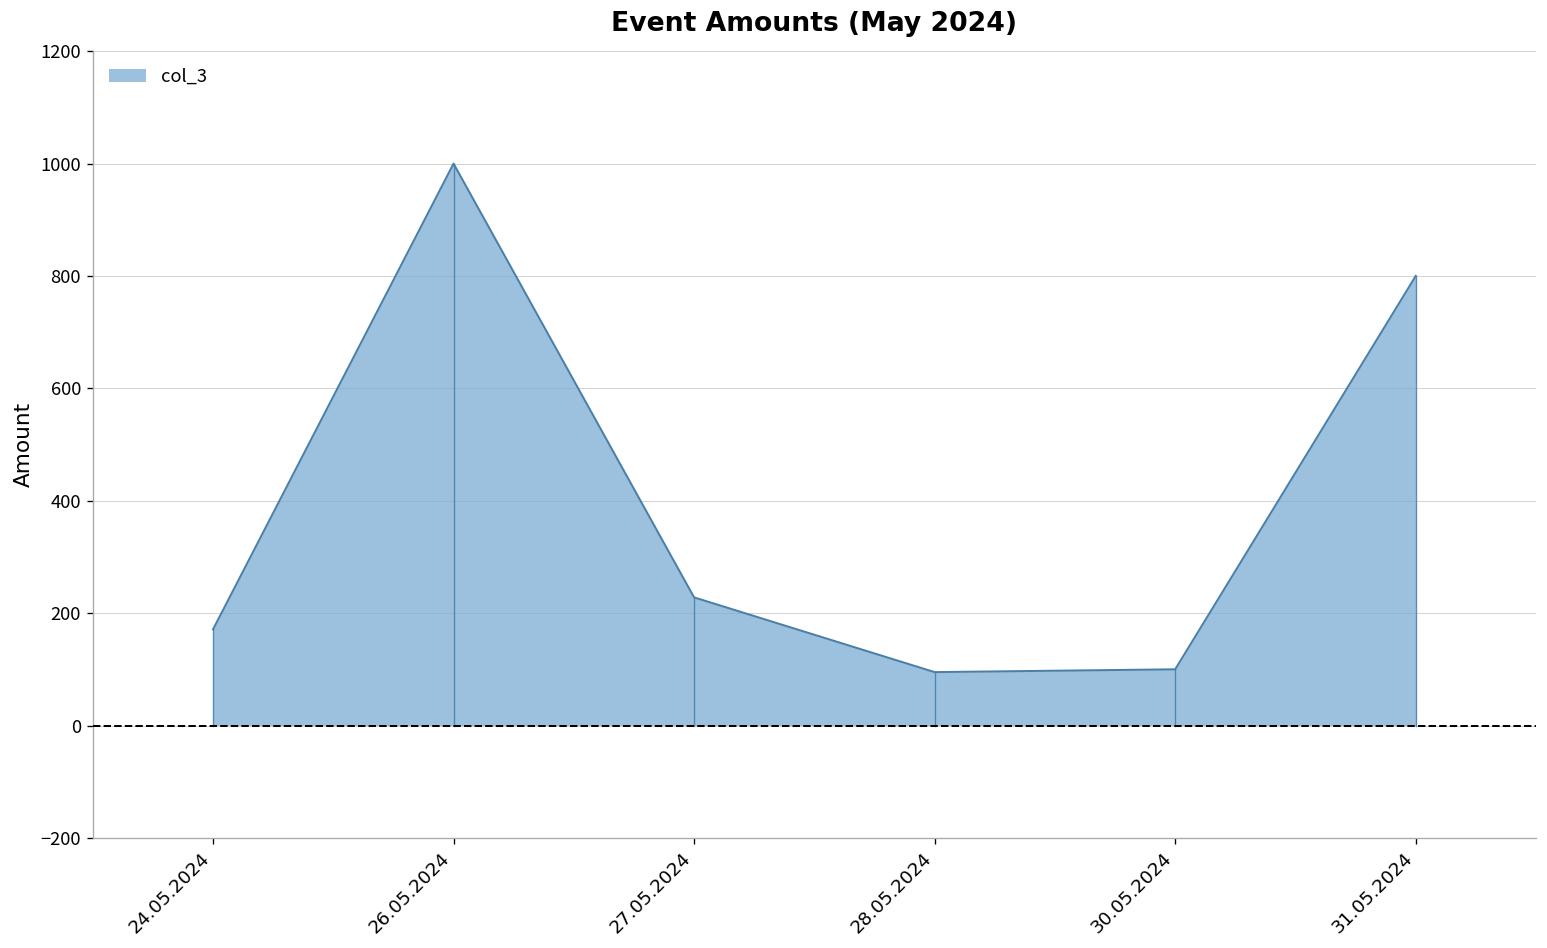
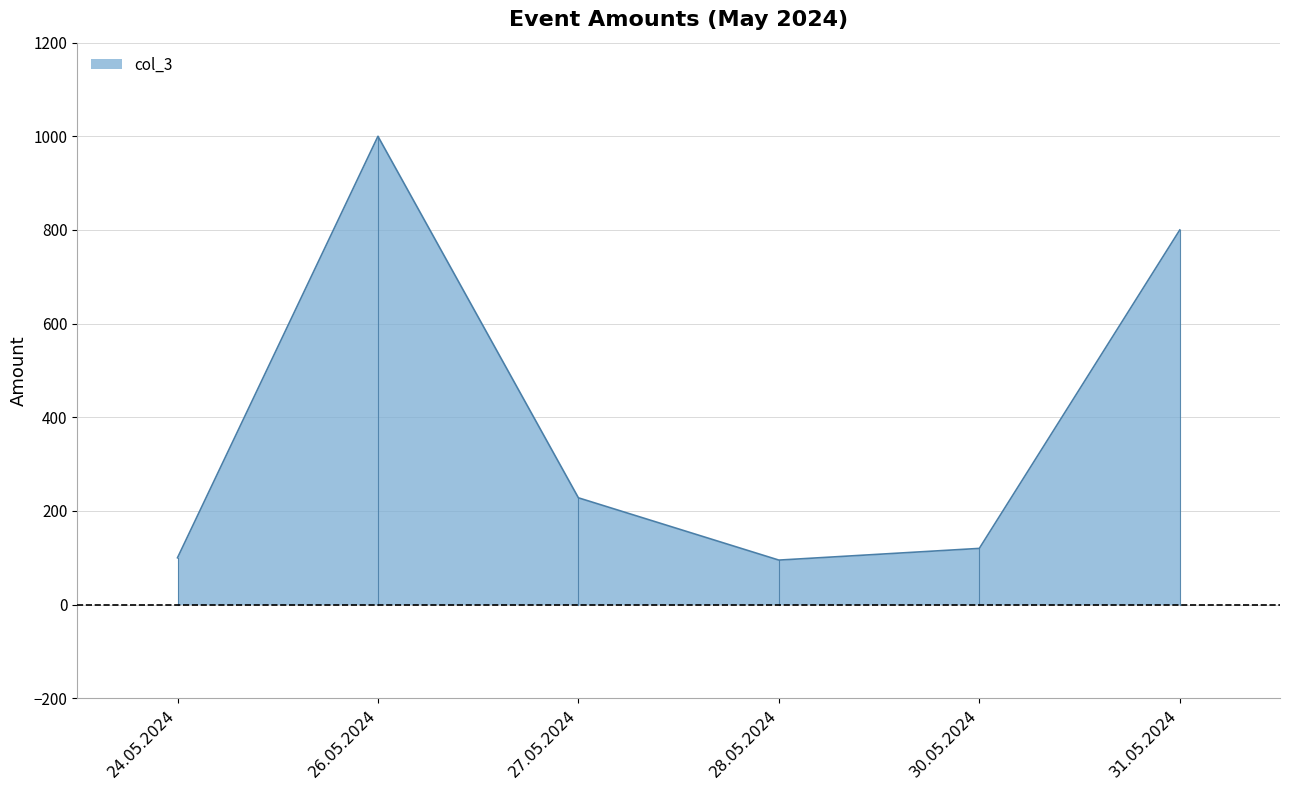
col_3, 24.05.2024: 170 -> 100
col_3, 30.05.2024: 100 -> 120
